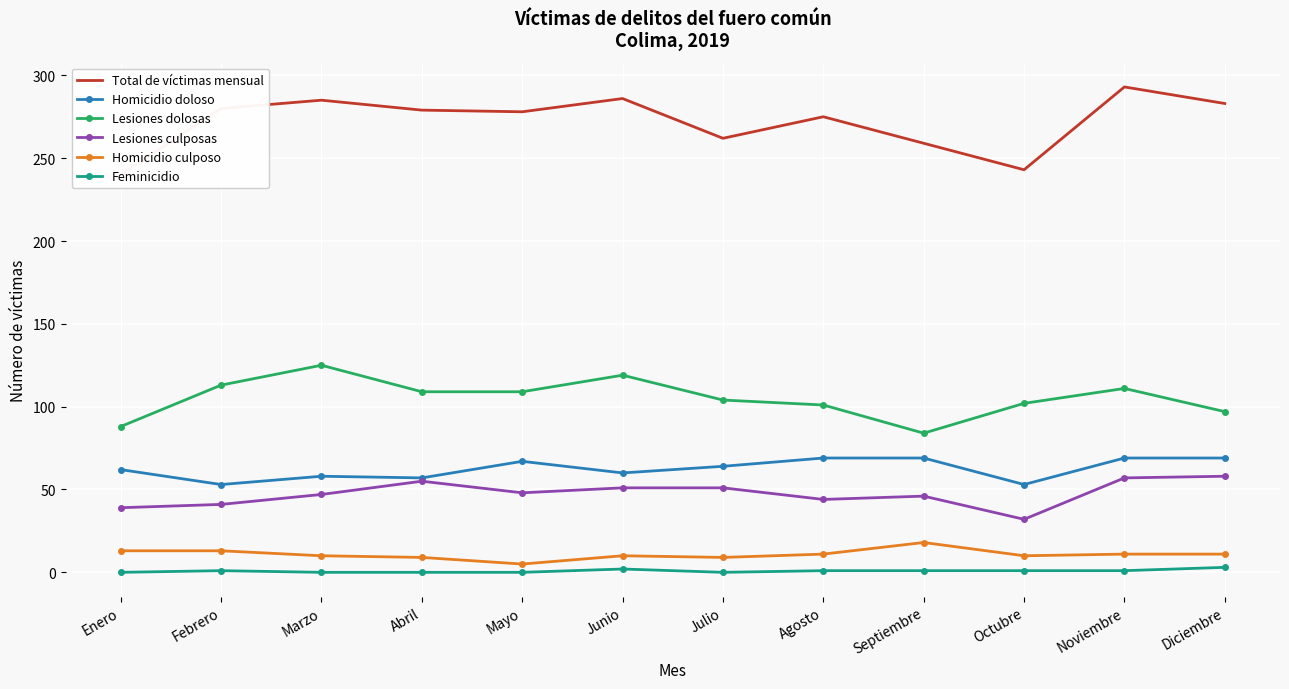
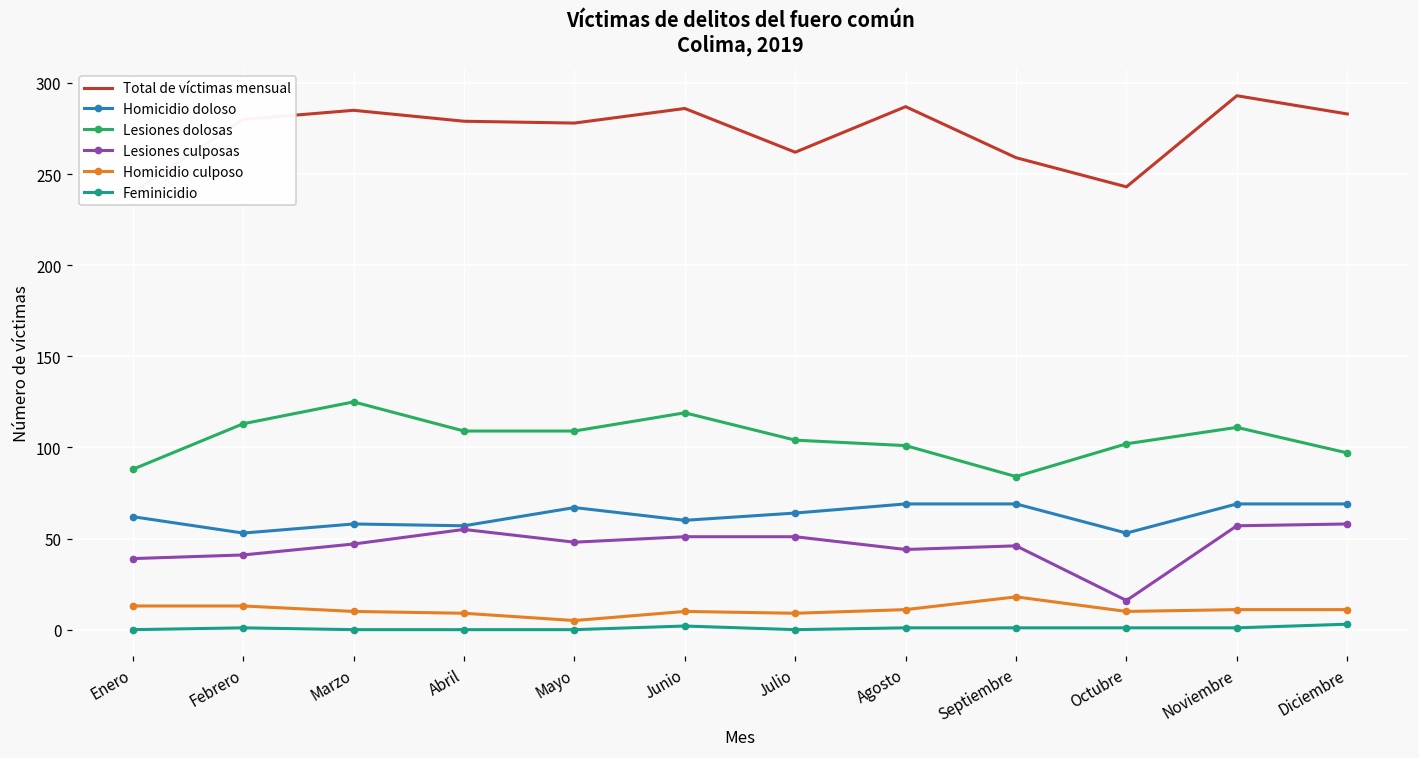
Total de víctimas mensual, Agosto: 275 -> 287
Lesiones culposas, Octubre: 32 -> 16
